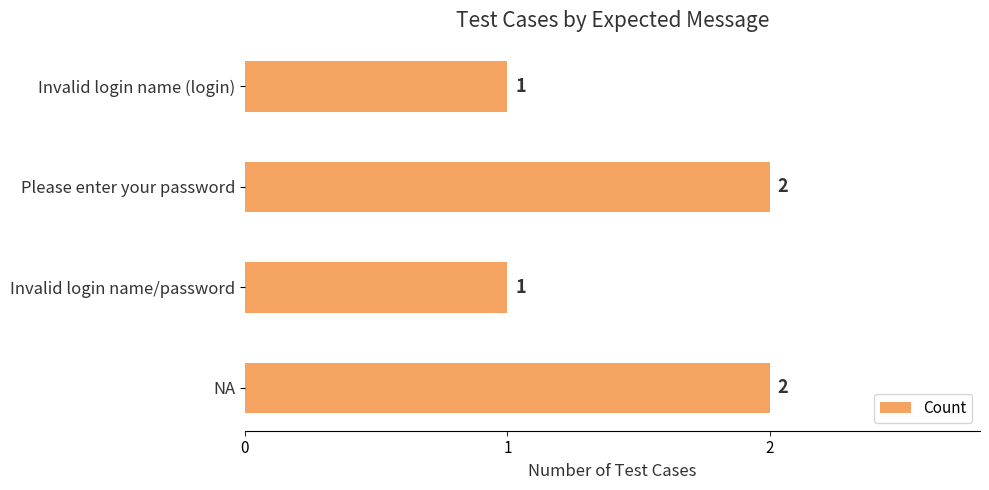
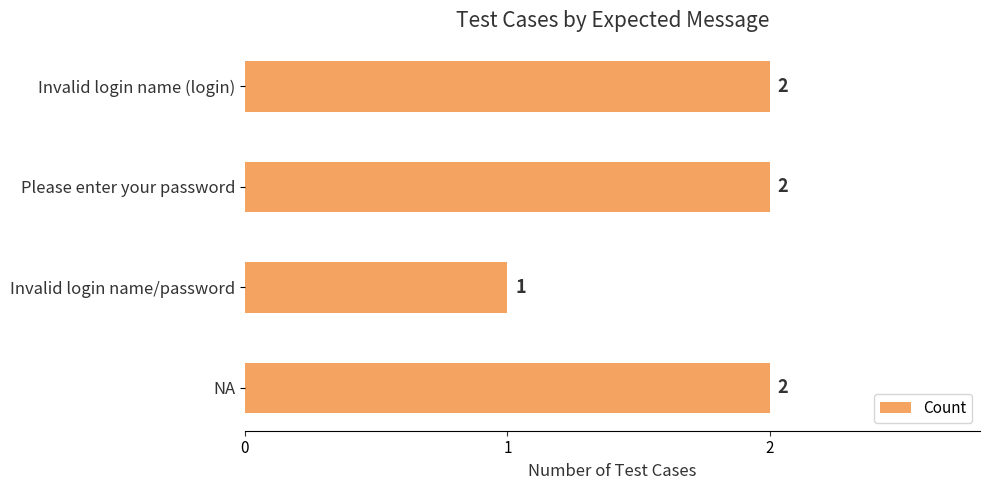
Invalid login name (login): 1 -> 2
